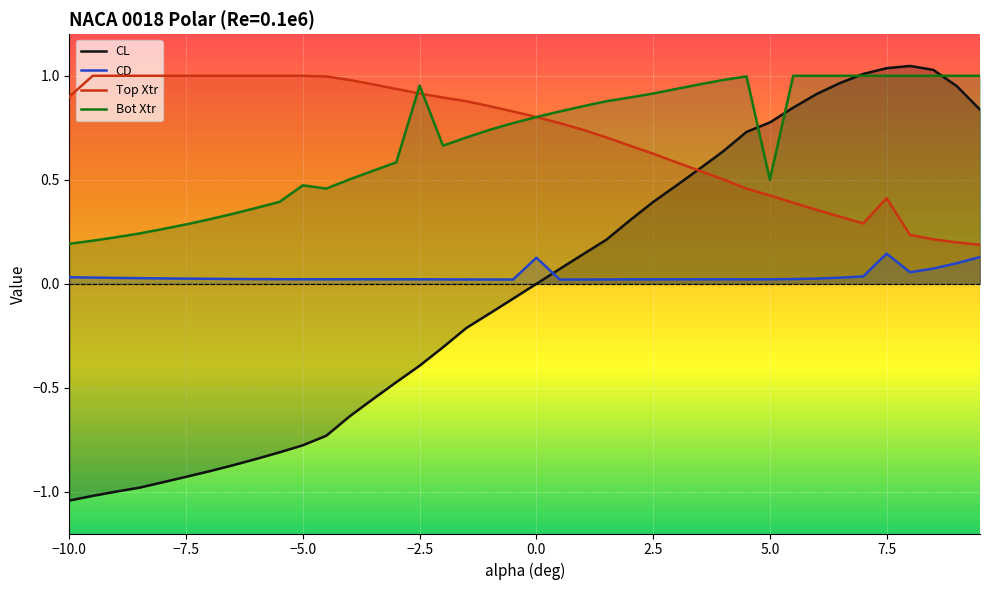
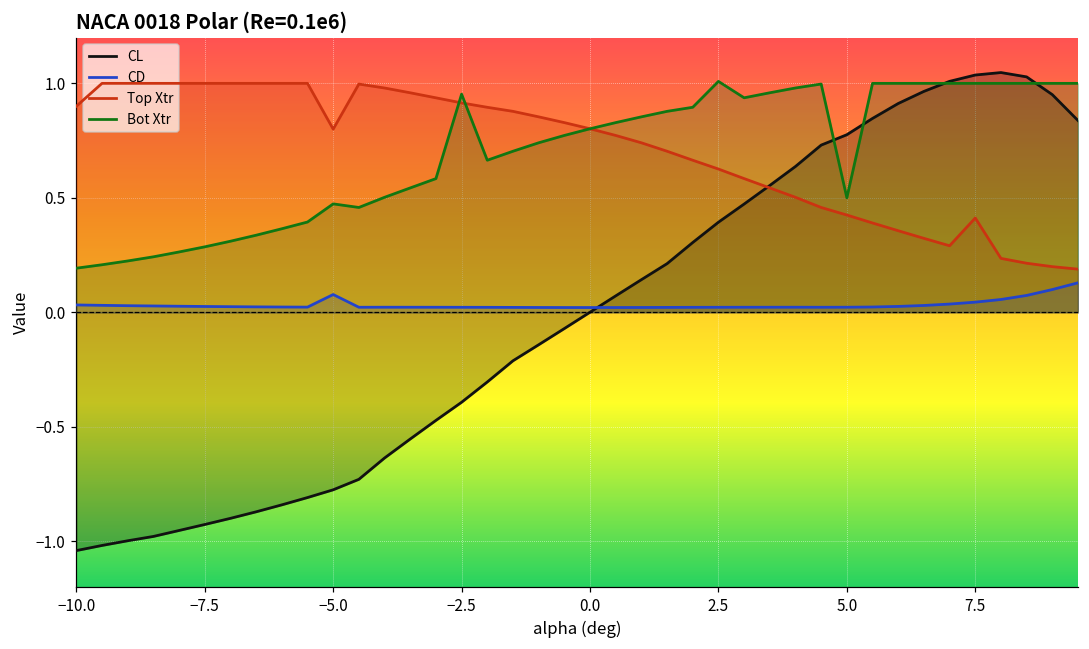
CD, −5.0: 0.02 -> 0.08
Top Xtr, −5.0: 1.0 -> 0.8
CD, 0.0: 0.13 -> 0.02
Bot Xtr, 2.5: 0.91 -> 1.01
CD, 7.5: 0.15 -> 0.04
